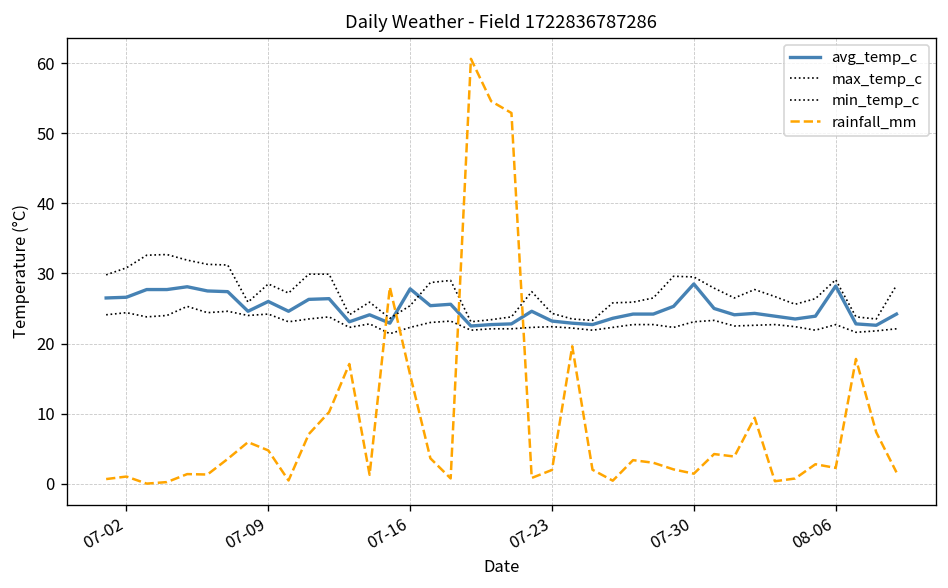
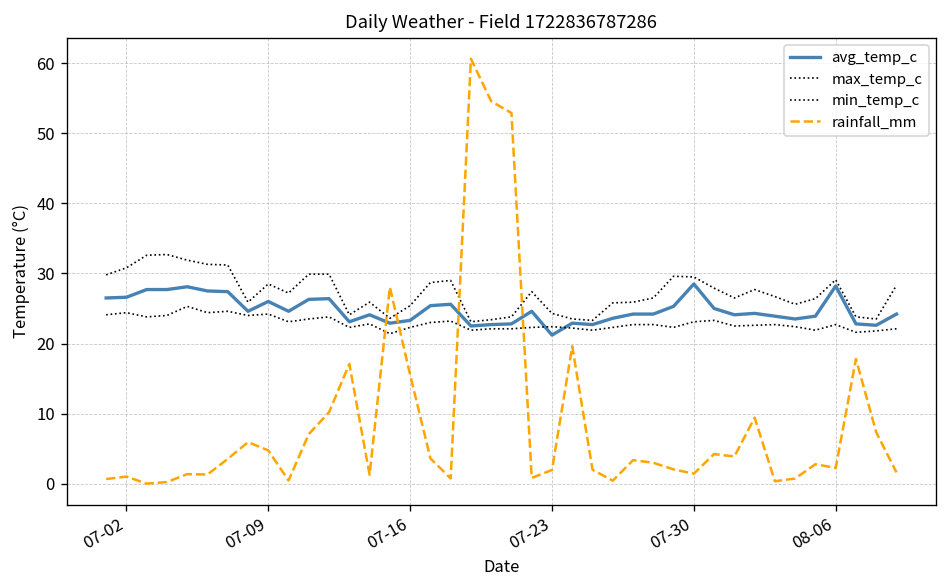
avg_temp_c, 07-16: 28 -> 23
avg_temp_c, 07-23: 23 -> 21
